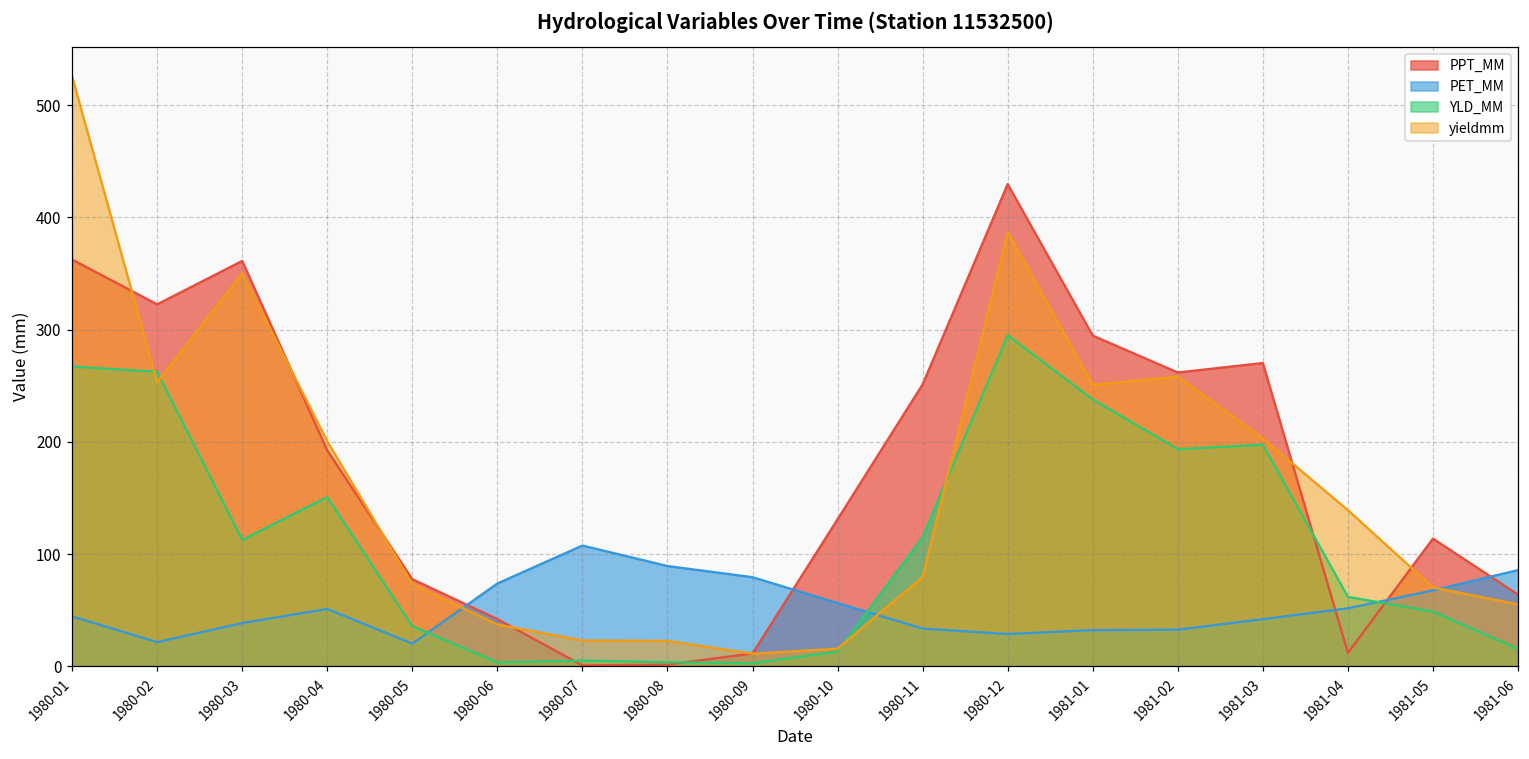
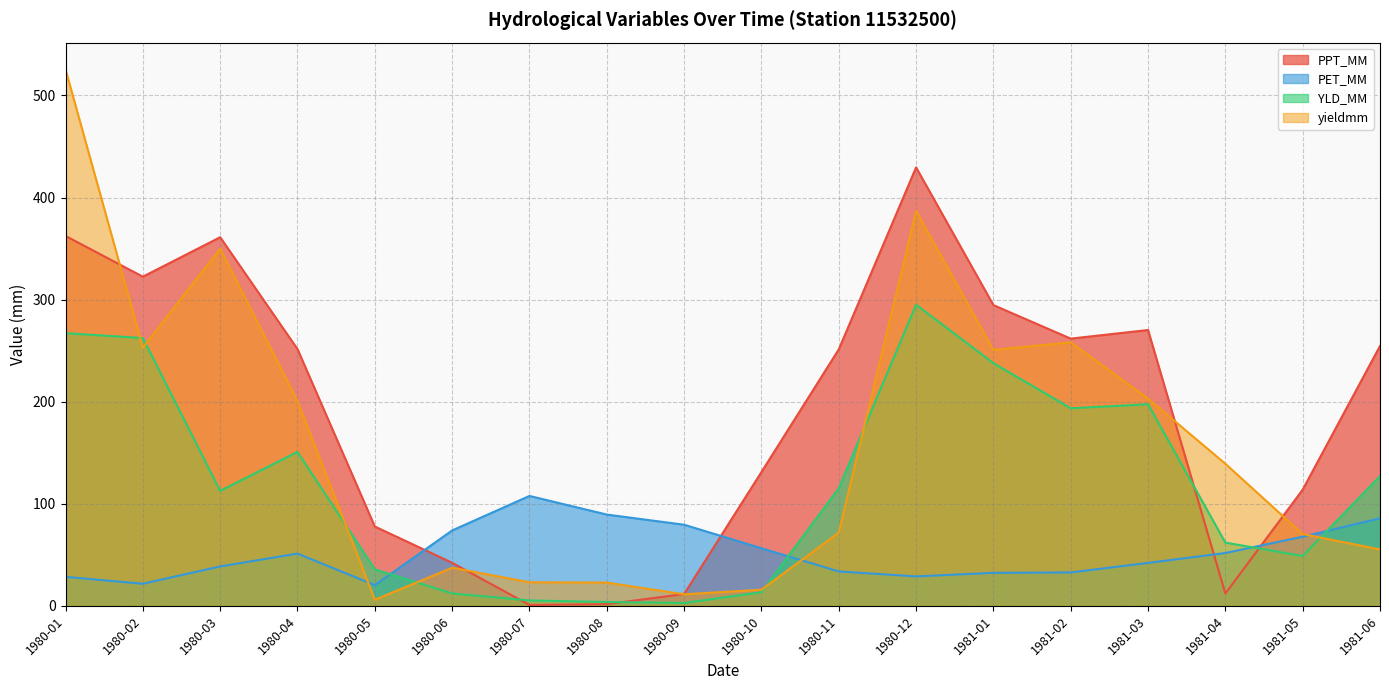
PET_MM, 1980-01: 45 -> 28
PPT_MM, 1980-04: 192 -> 252
yieldmm, 1980-05: 73 -> 6
YLD_MM, 1980-06: 4 -> 12
yieldmm, 1980-11: 80 -> 72
PPT_MM, 1981-06: 64 -> 255
YLD_MM, 1981-06: 16 -> 127
